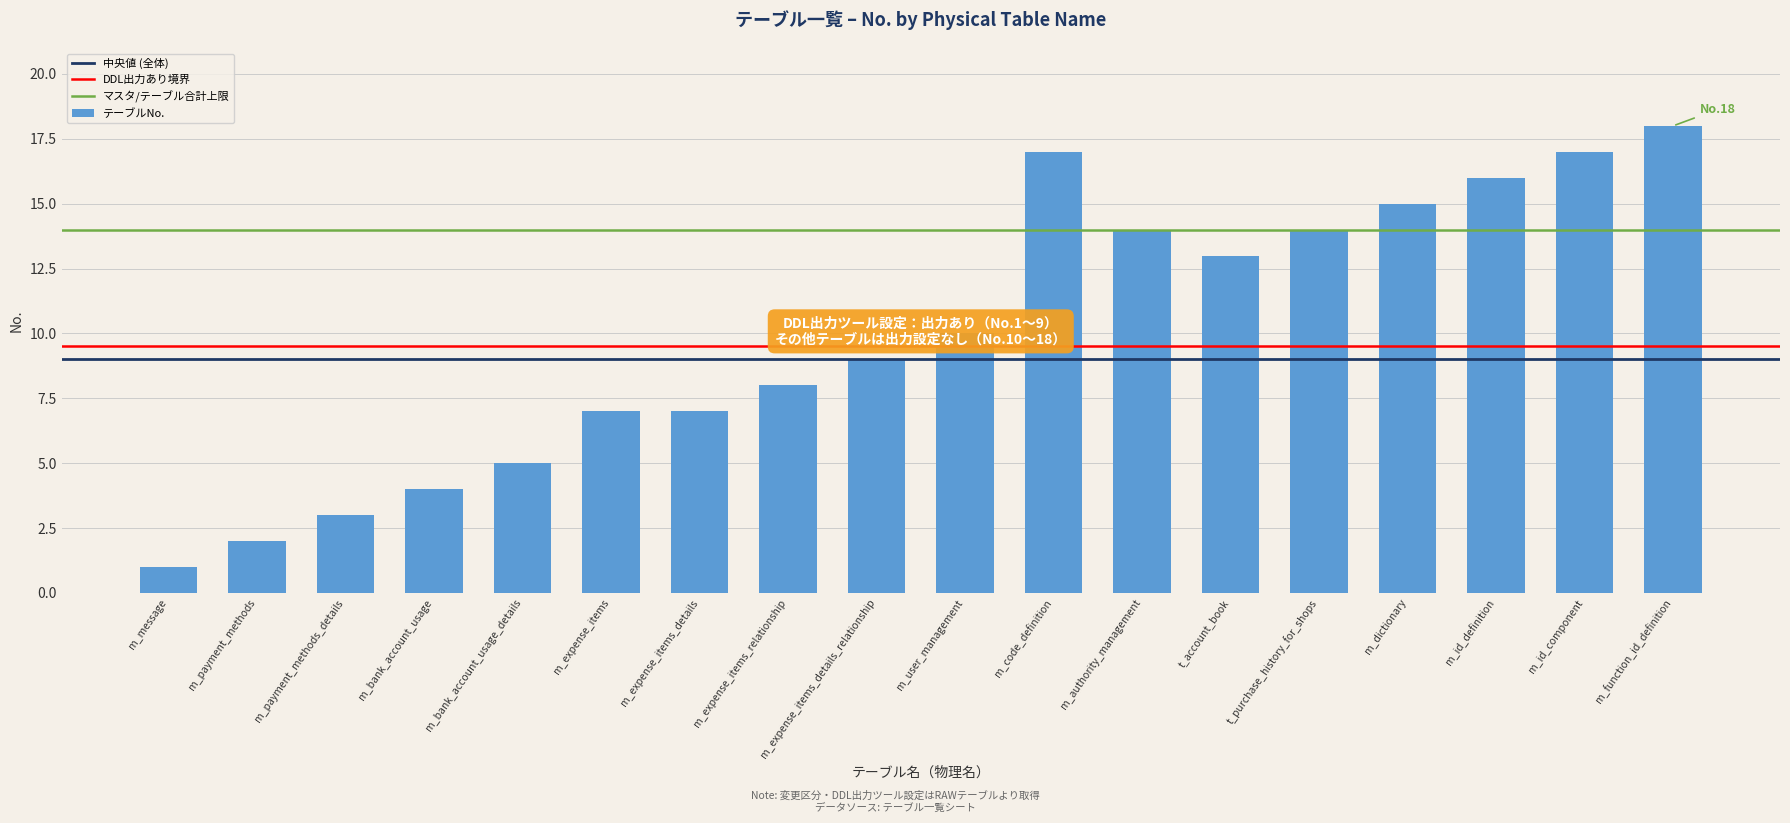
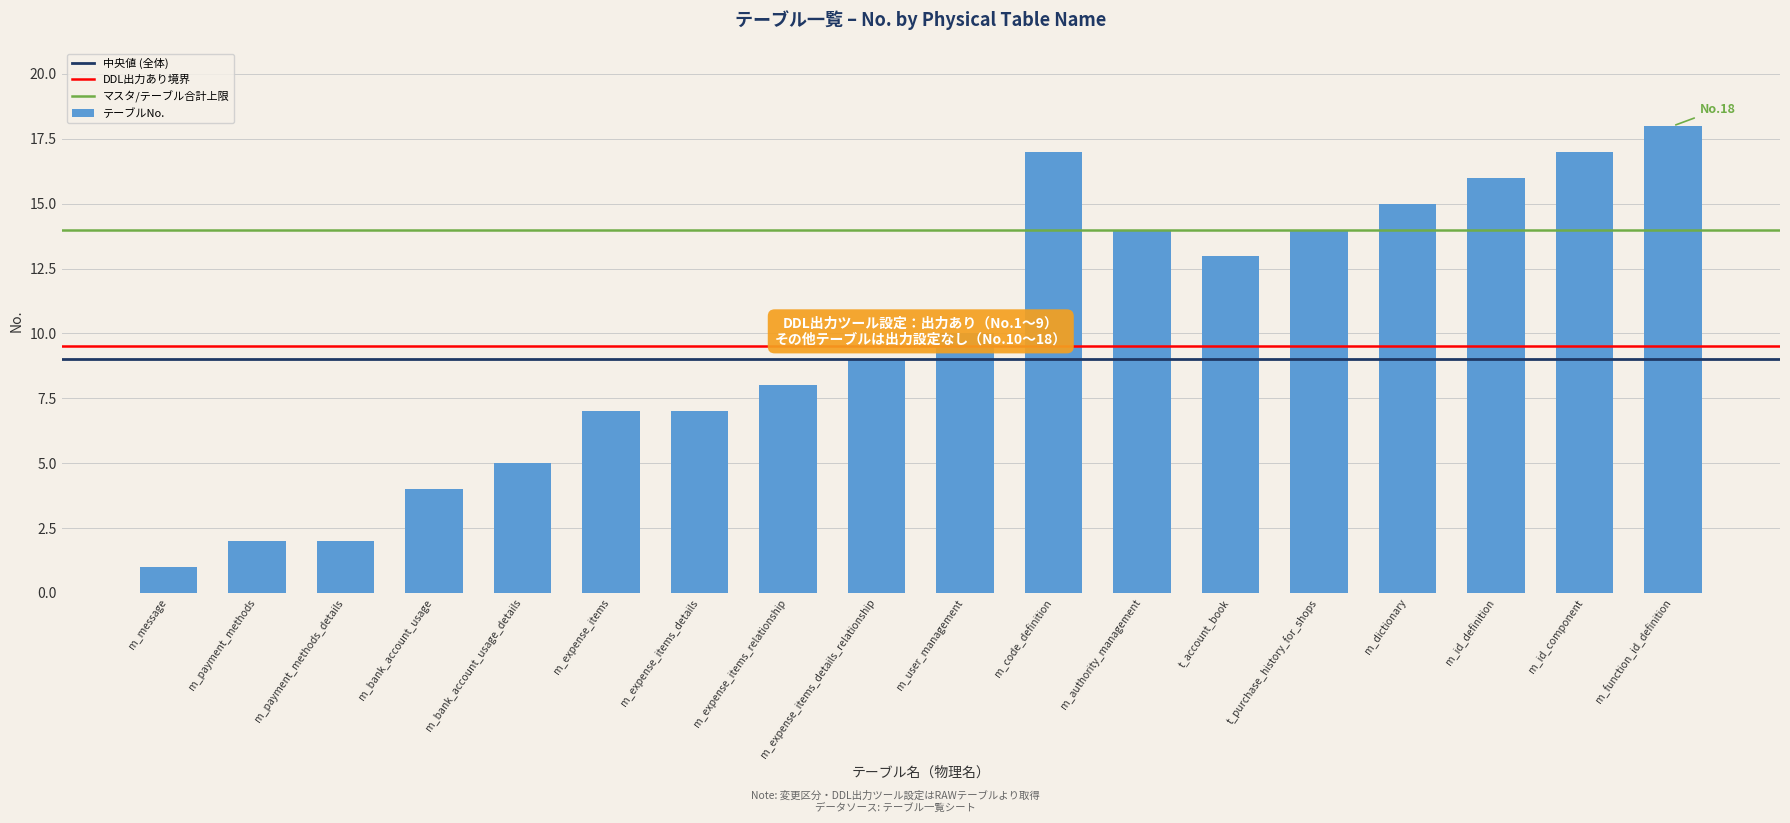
m_payment_methods_details: 3 -> 2
